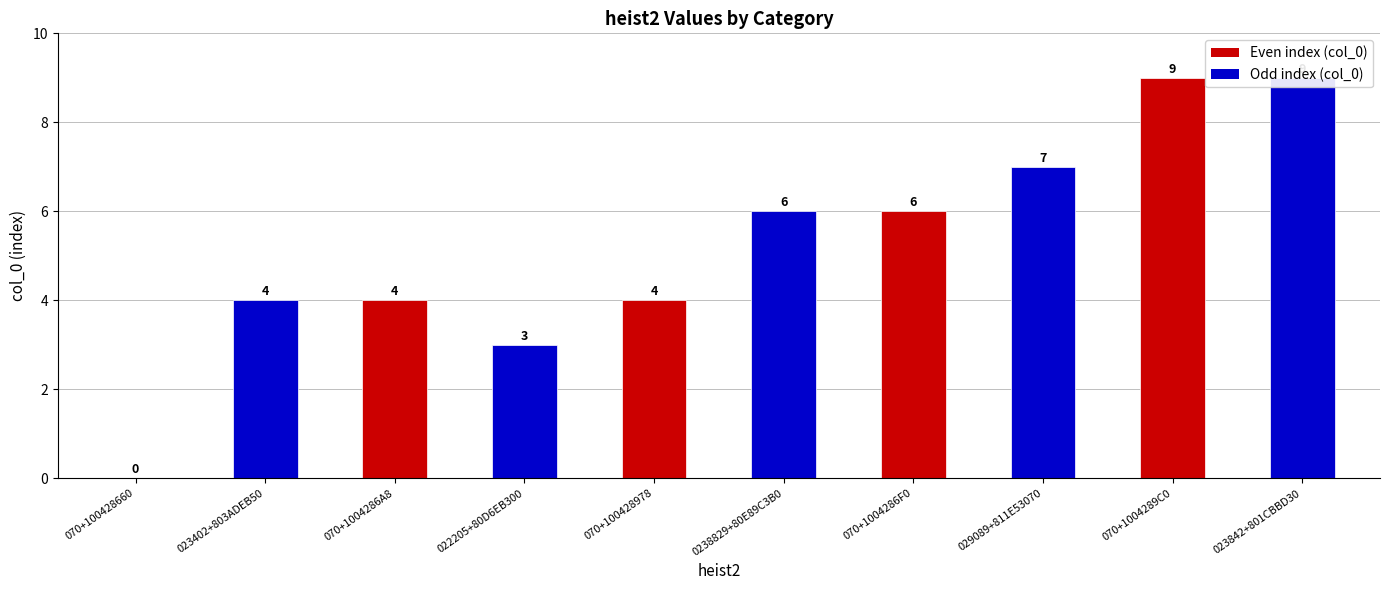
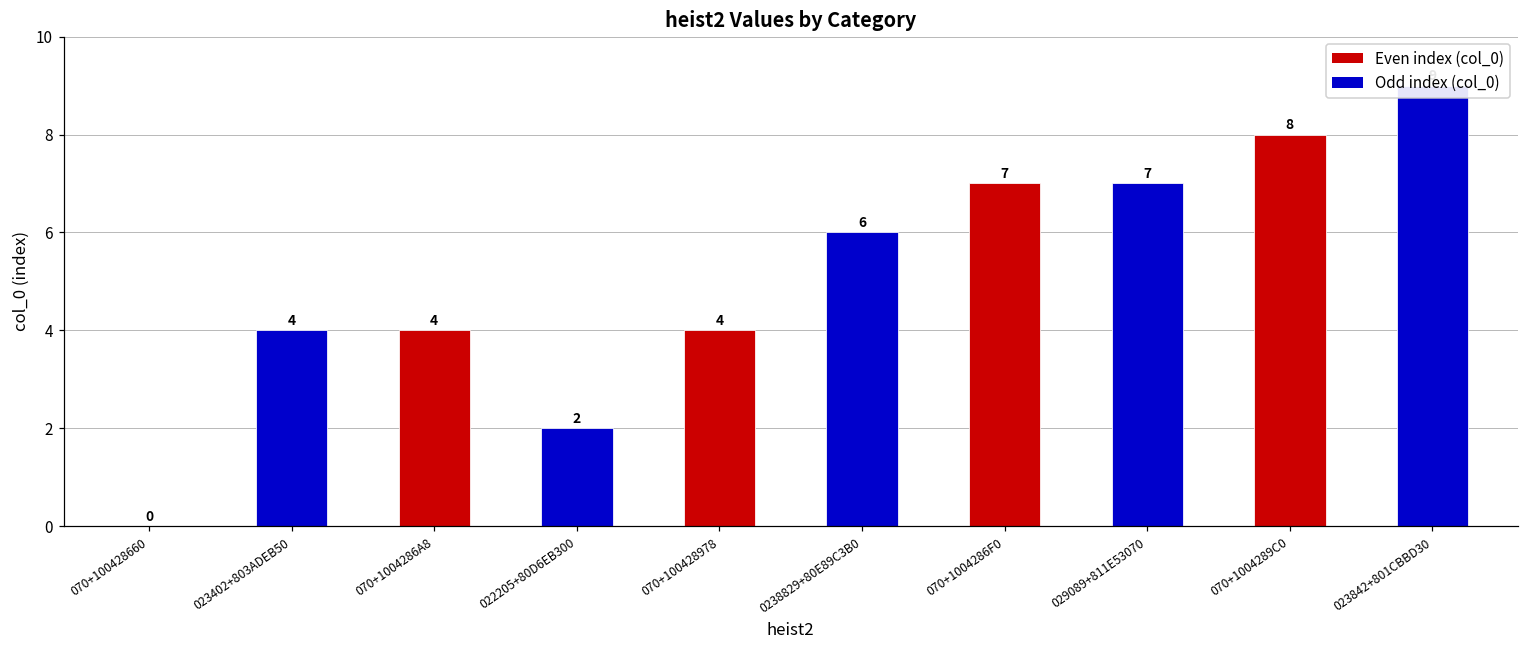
022205+80D6EB300: 3 -> 2
070+1004286F0: 6 -> 7
070+1004289C0: 9 -> 8
